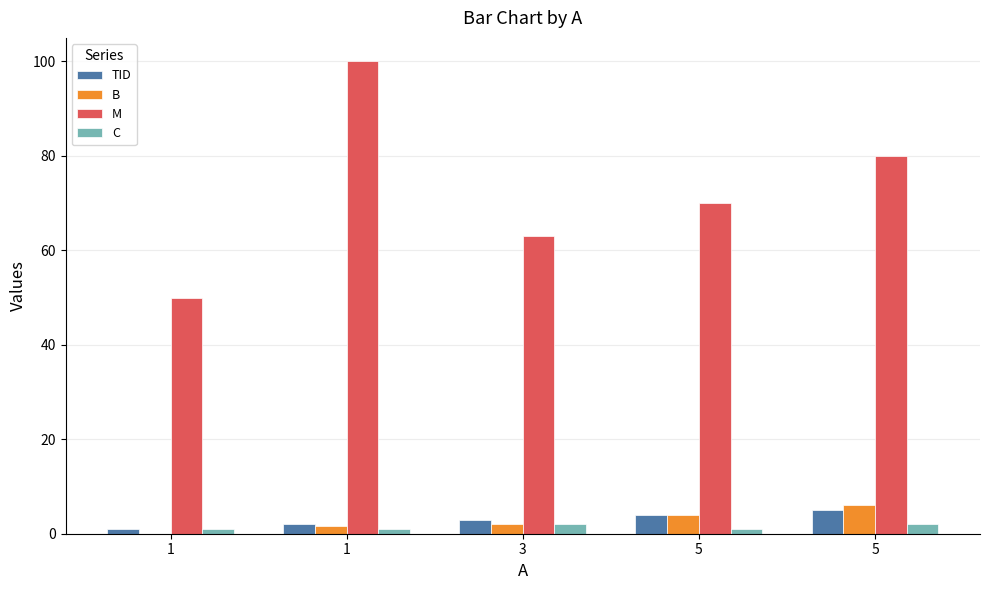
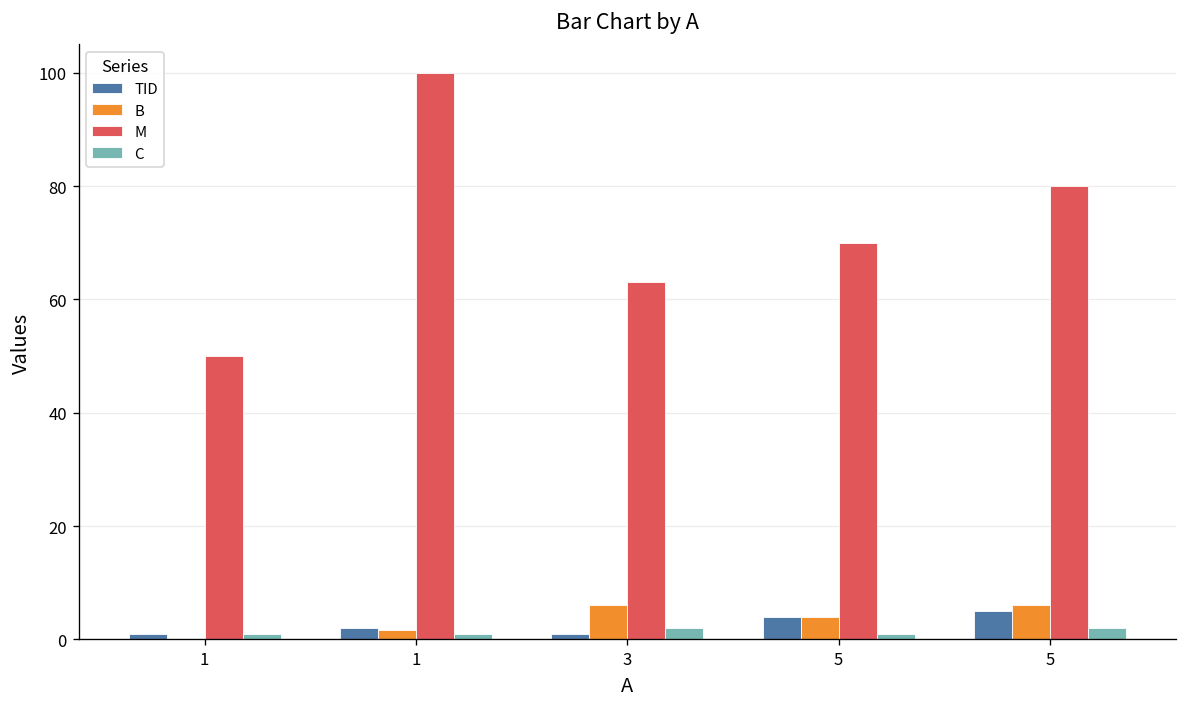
TID, 3: 3 -> 1
B, 3: 2 -> 6
